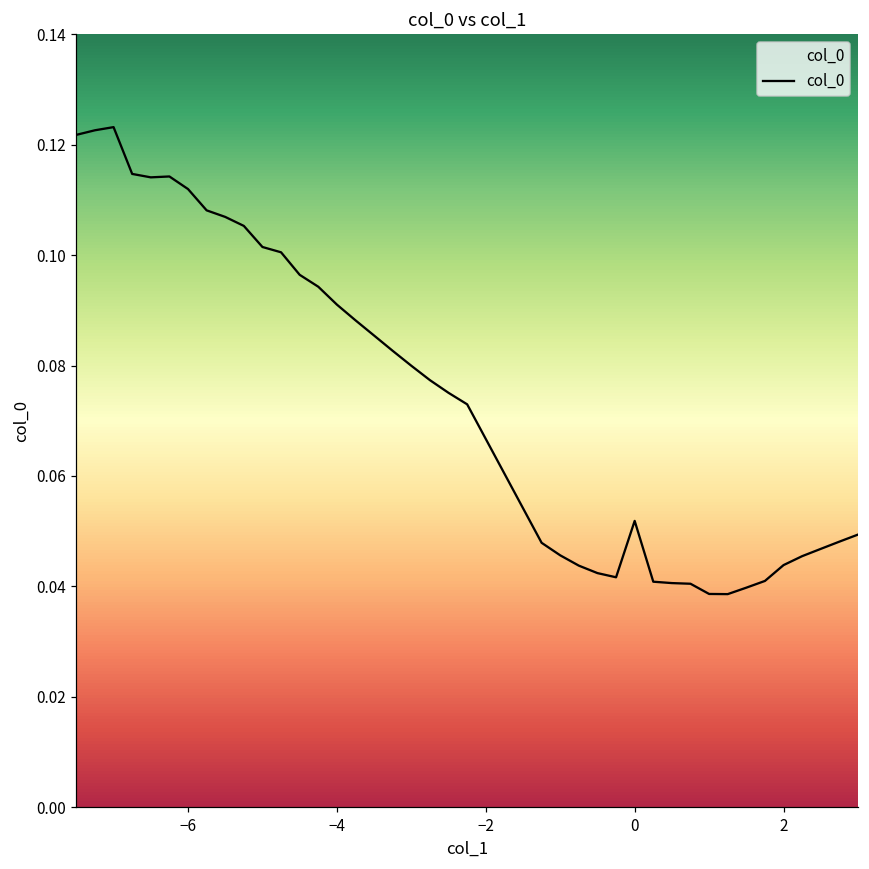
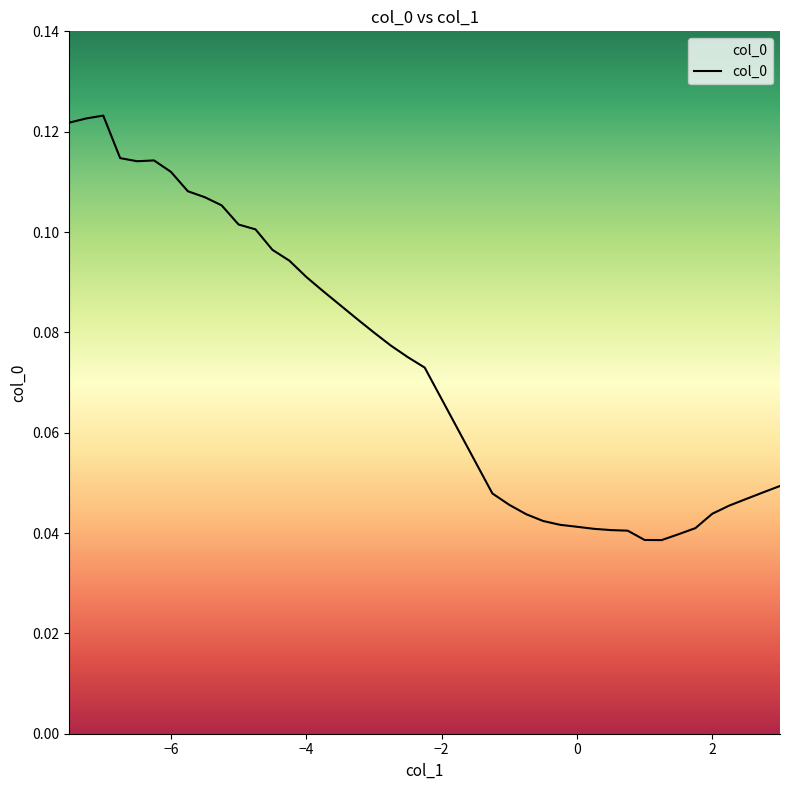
0: 0.052 -> 0.041
